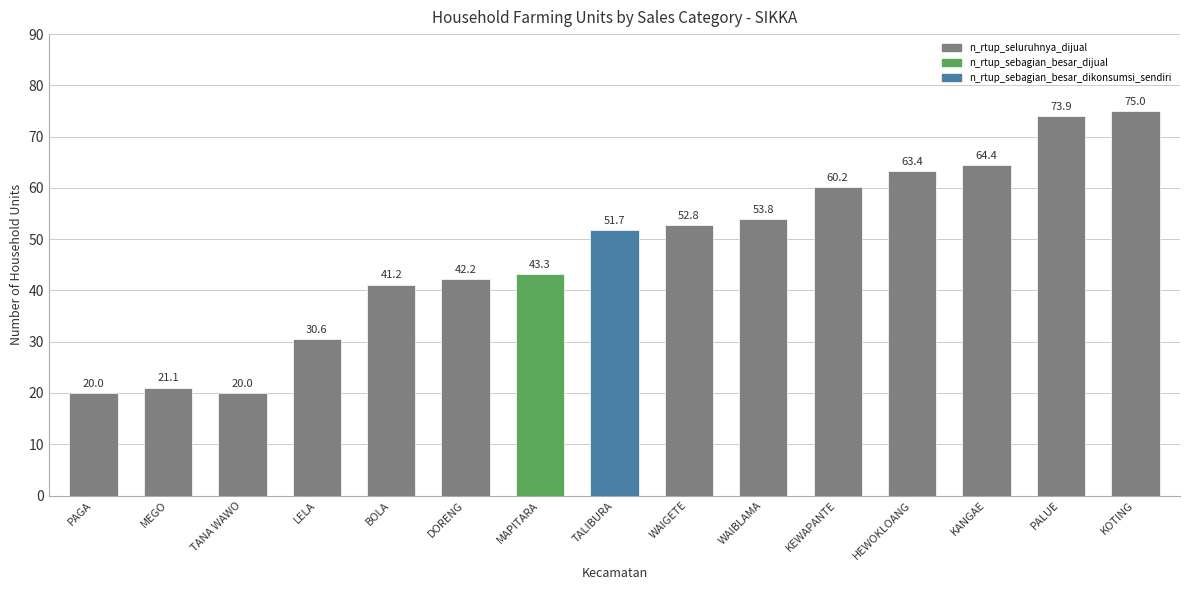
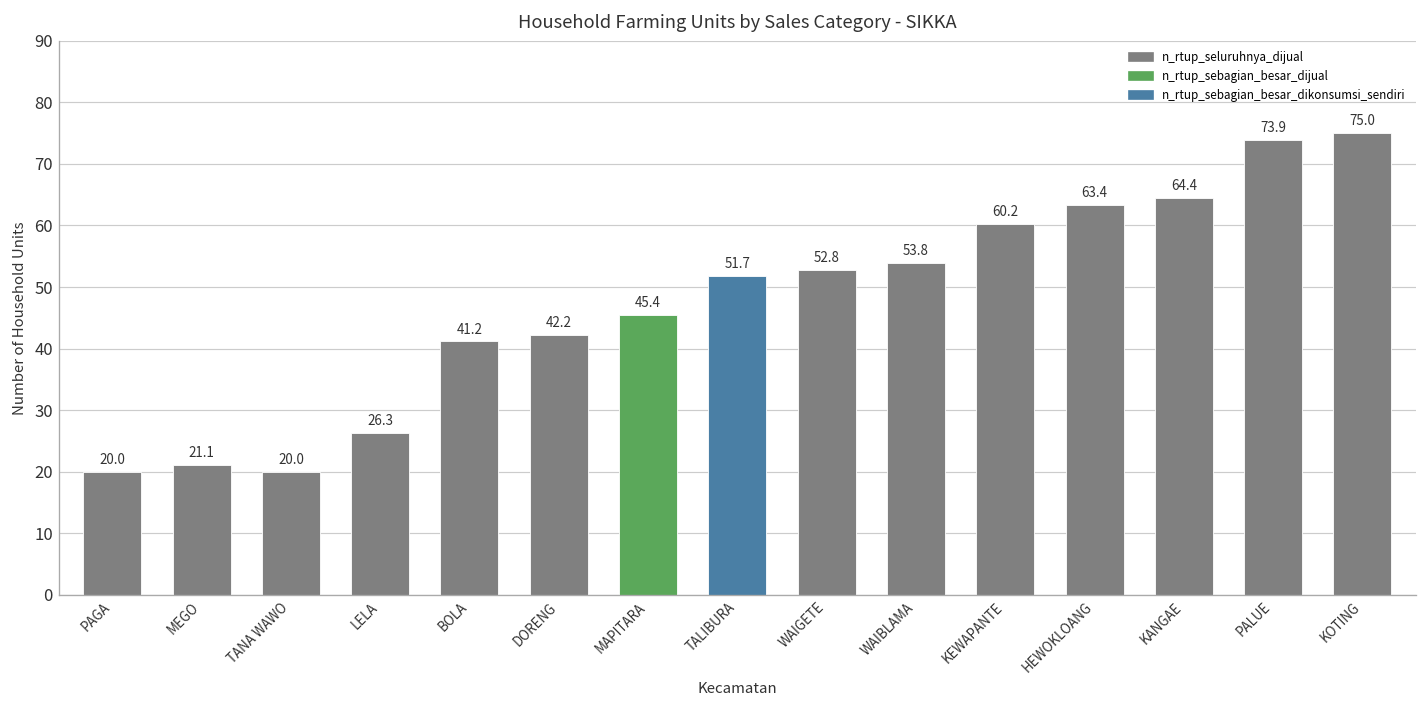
LELA: 30.6 -> 26.3
MAPITARA: 43.3 -> 45.4
